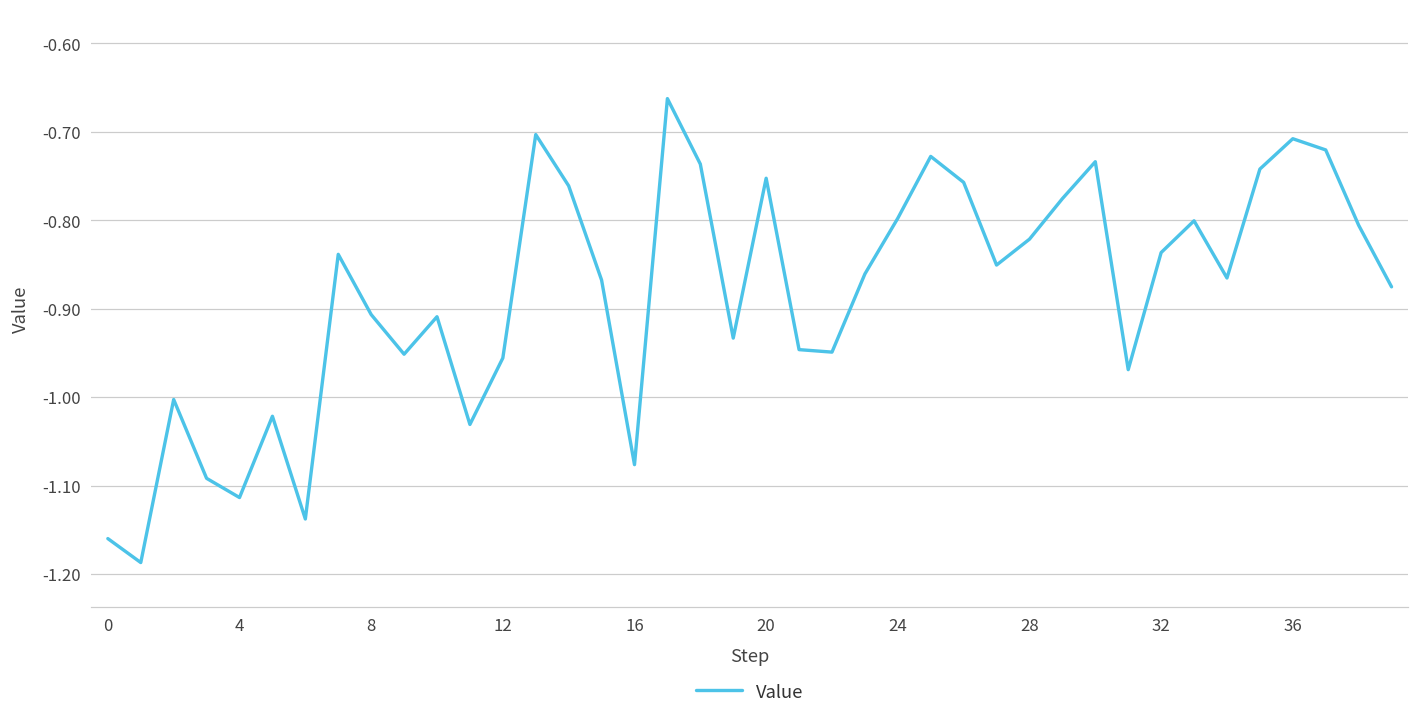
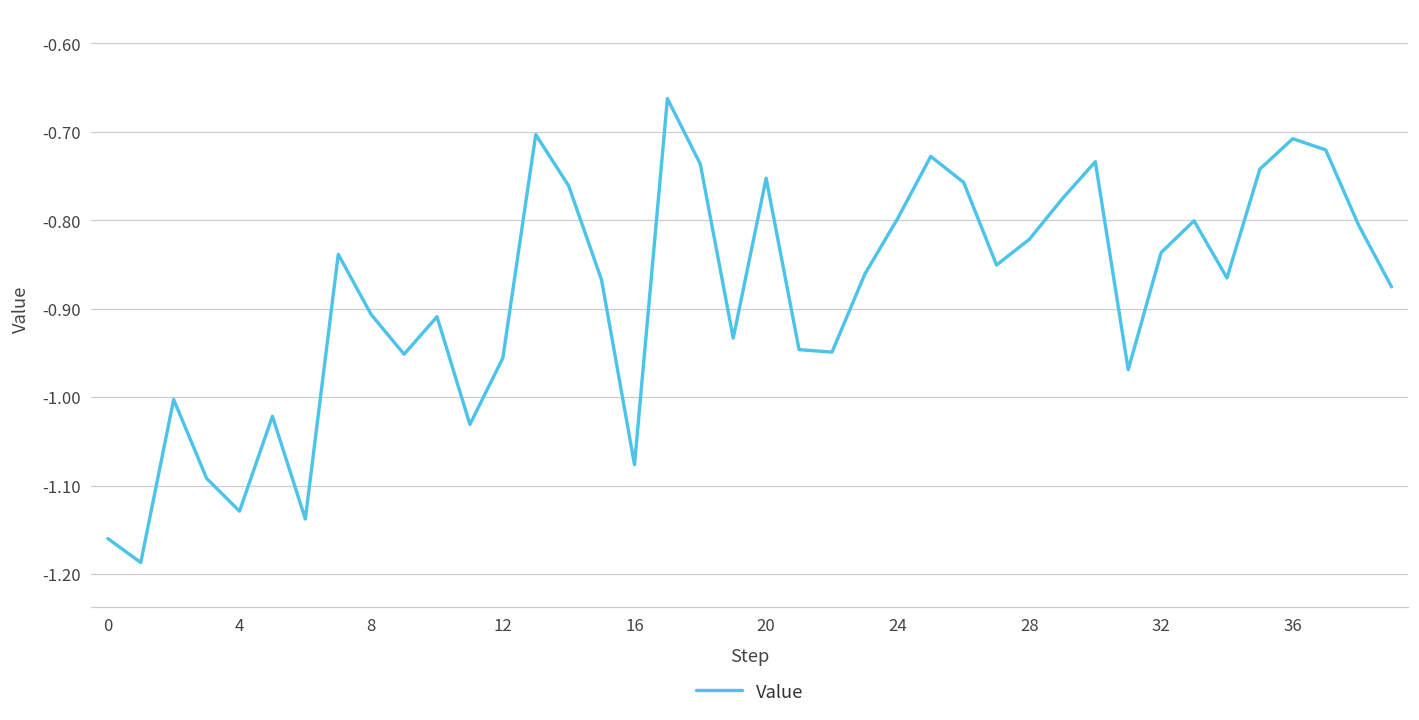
4: -1.11 -> -1.13
